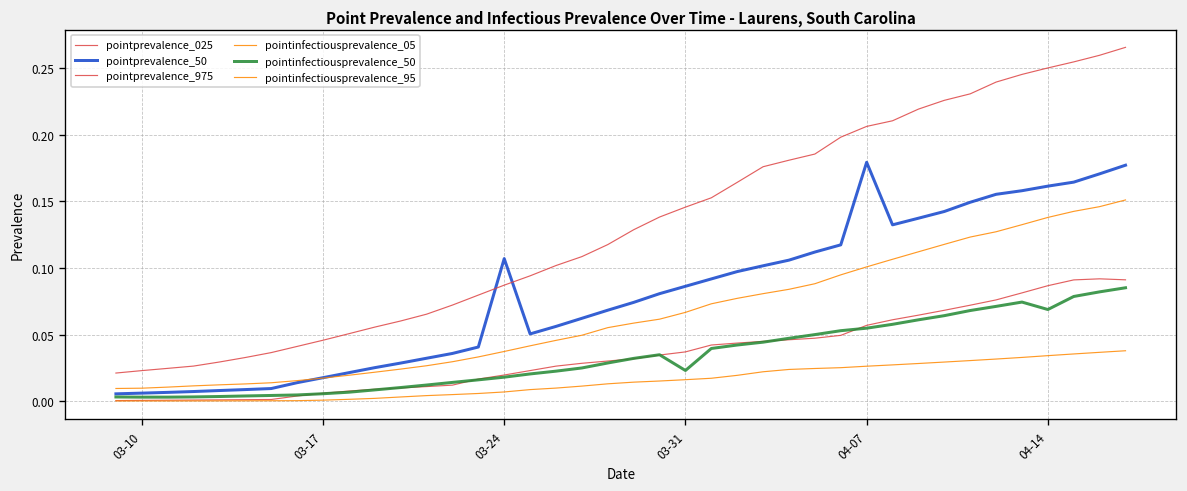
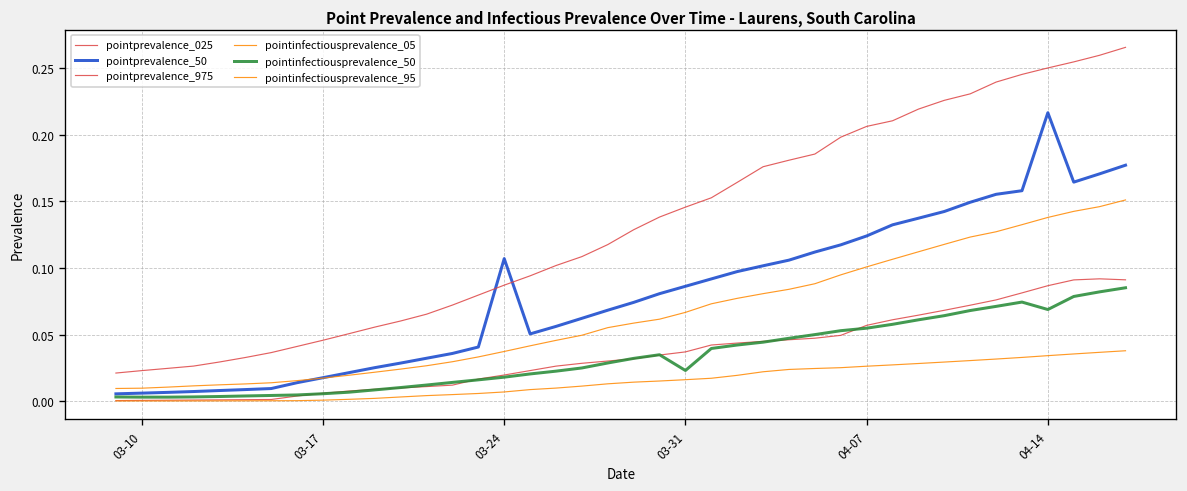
pointprevalence_50, 04-07: 0.179 -> 0.124
pointprevalence_50, 04-14: 0.161 -> 0.216
